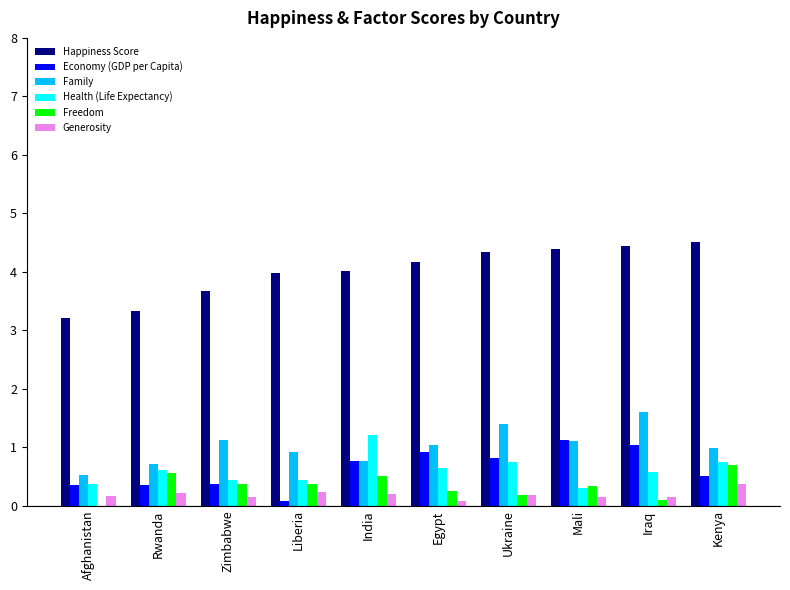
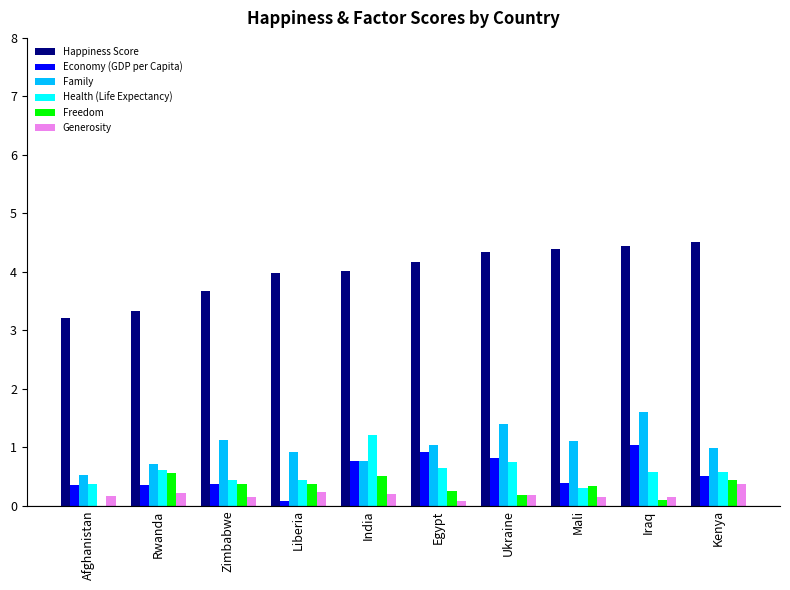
Economy (GDP per Capita), Mali: 1.1 -> 0.4
Health (Life Expectancy), Kenya: 0.8 -> 0.6
Freedom, Kenya: 0.7 -> 0.4
